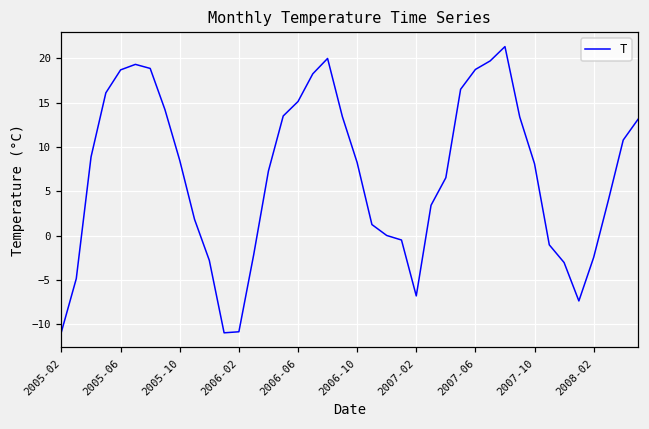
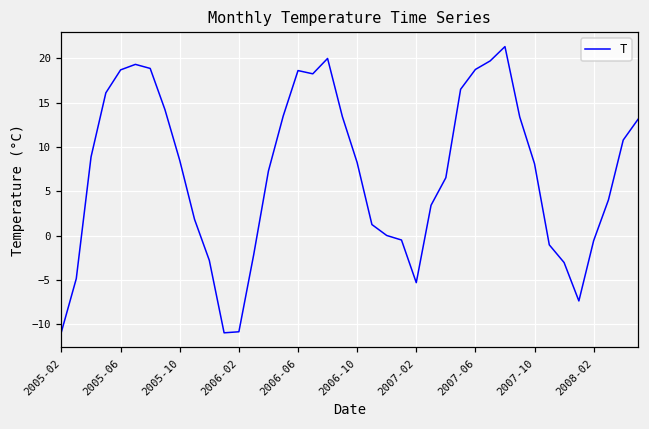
2006-06: 15 -> 19
2007-02: -7 -> -5
2008-02: -2 -> -1
